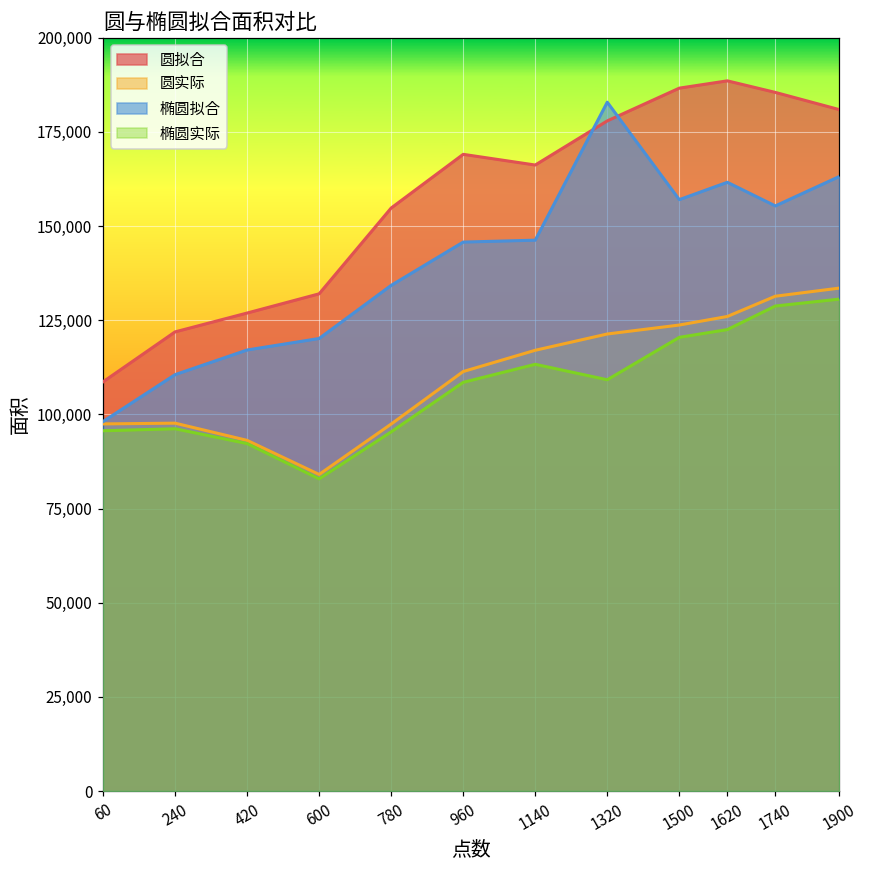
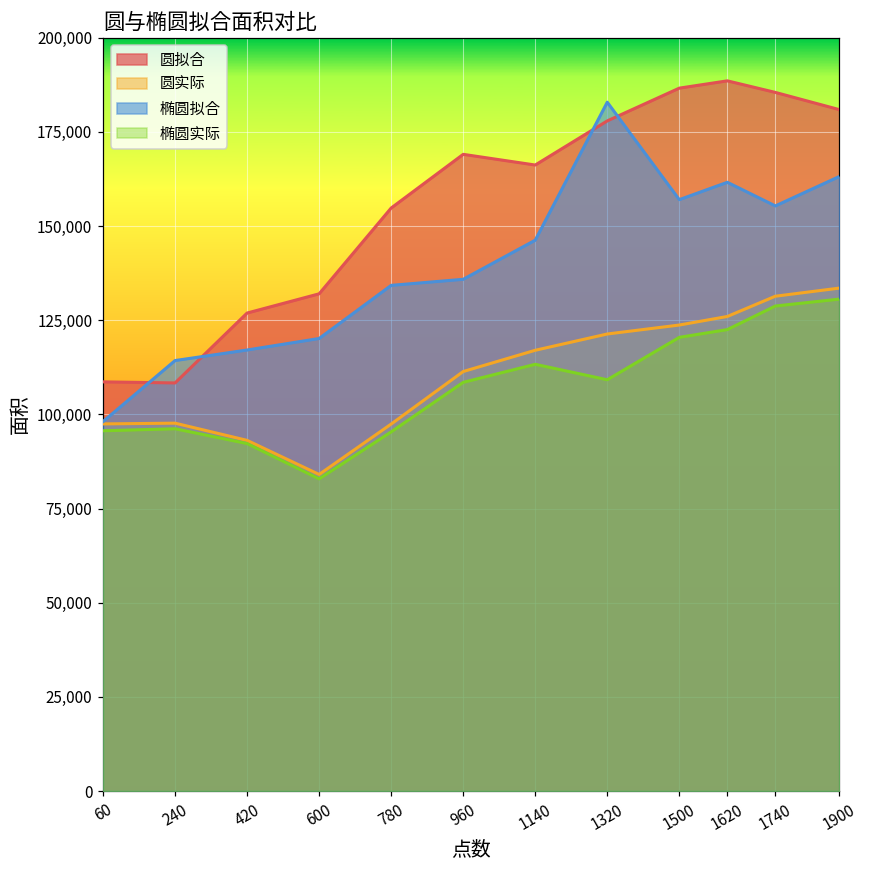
圆拟合, 240: 122,000 -> 108,000
椭圆拟合, 240: 111,000 -> 114,000
椭圆拟合, 960: 146,000 -> 136,000
